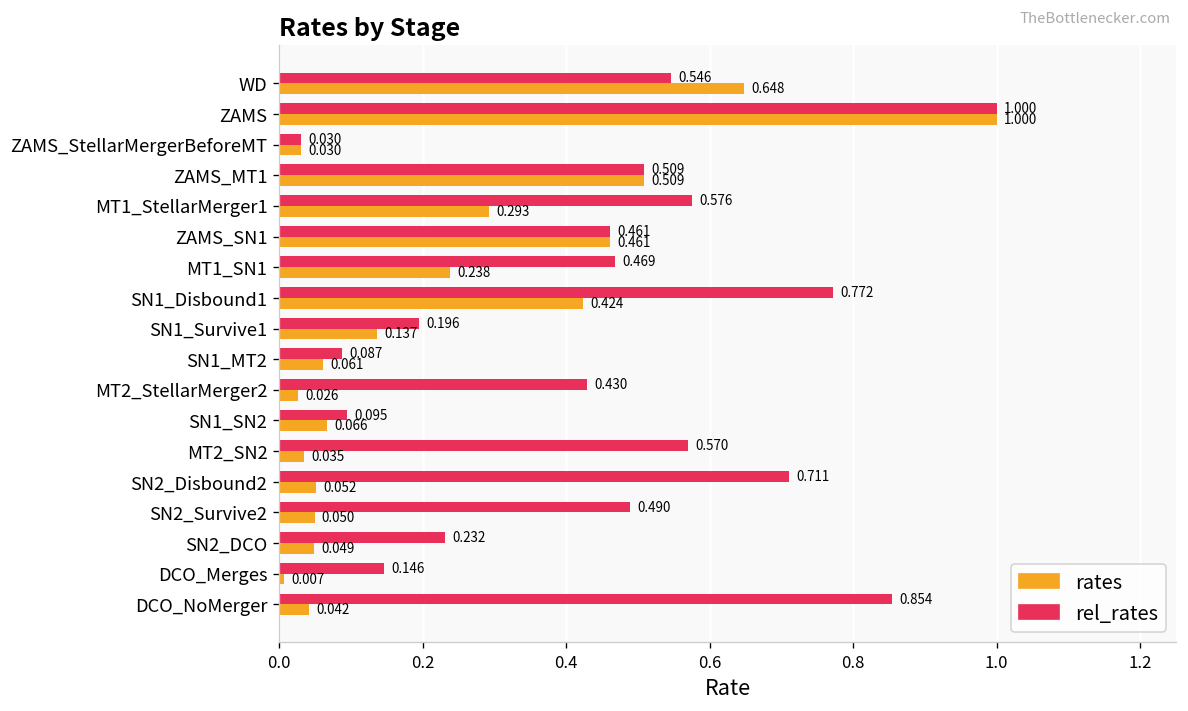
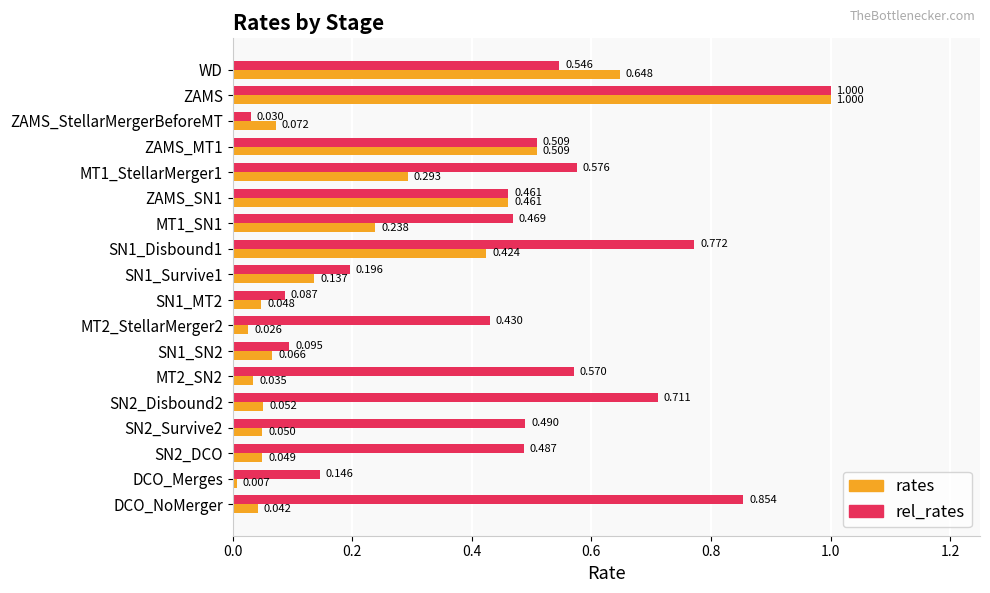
rates, ZAMS_StellarMergerBeforeMT: 0.030 -> 0.072
rates, SN1_MT2: 0.061 -> 0.048
rel_rates, SN2_DCO: 0.232 -> 0.487
